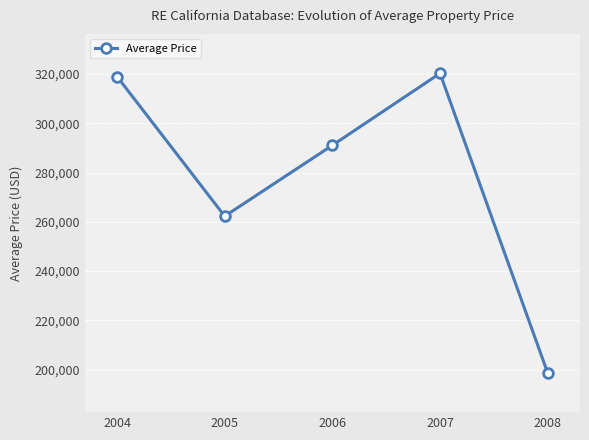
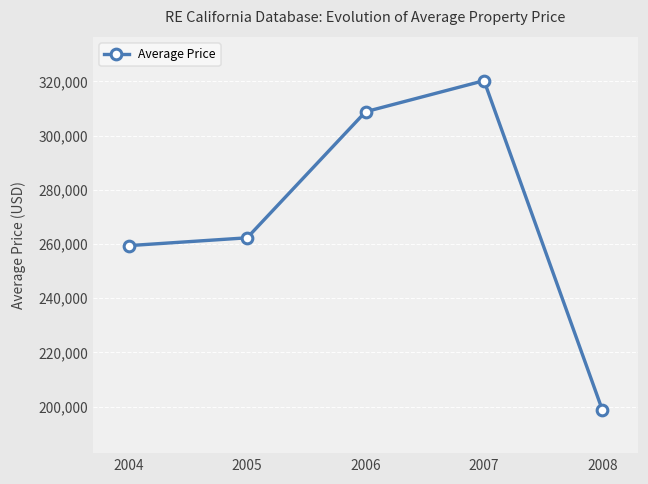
2004: 319,000 -> 259,000
2006: 291,000 -> 309,000
